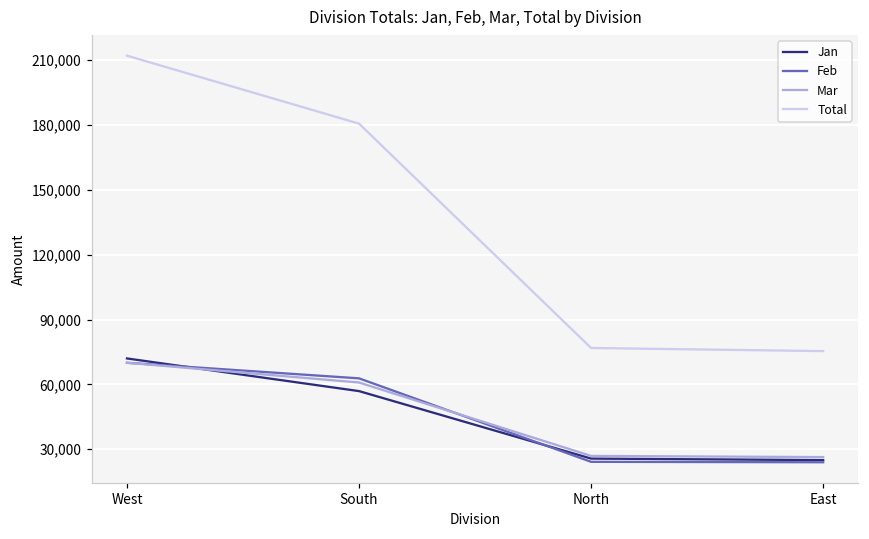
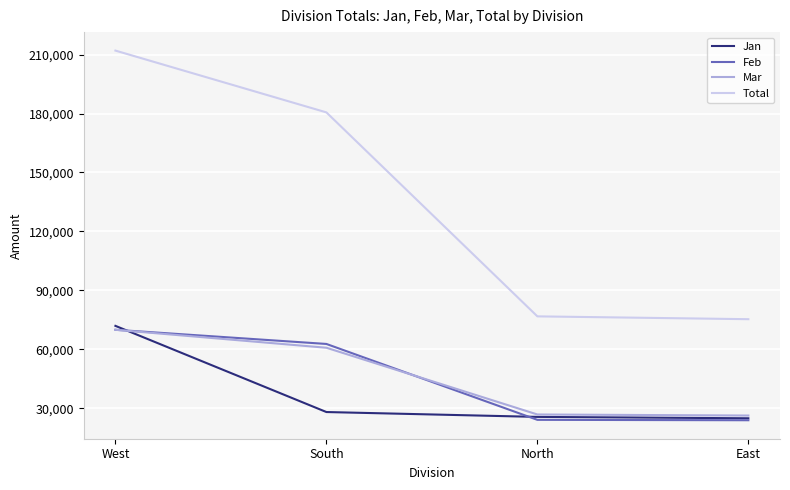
Jan, South: 57,000 -> 28,000
